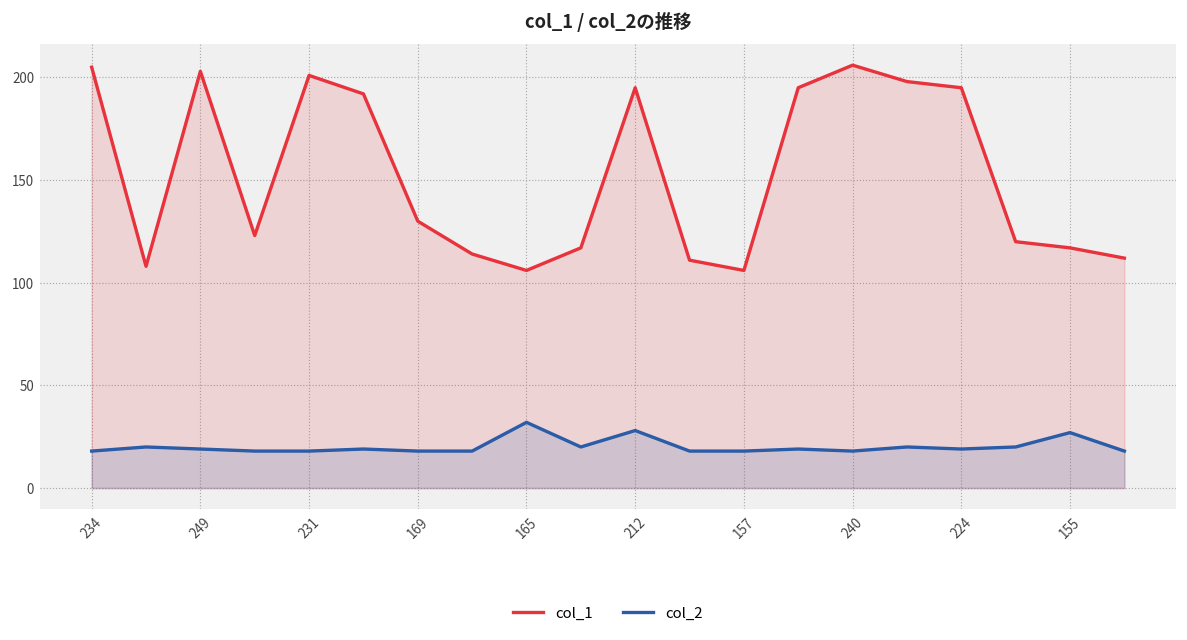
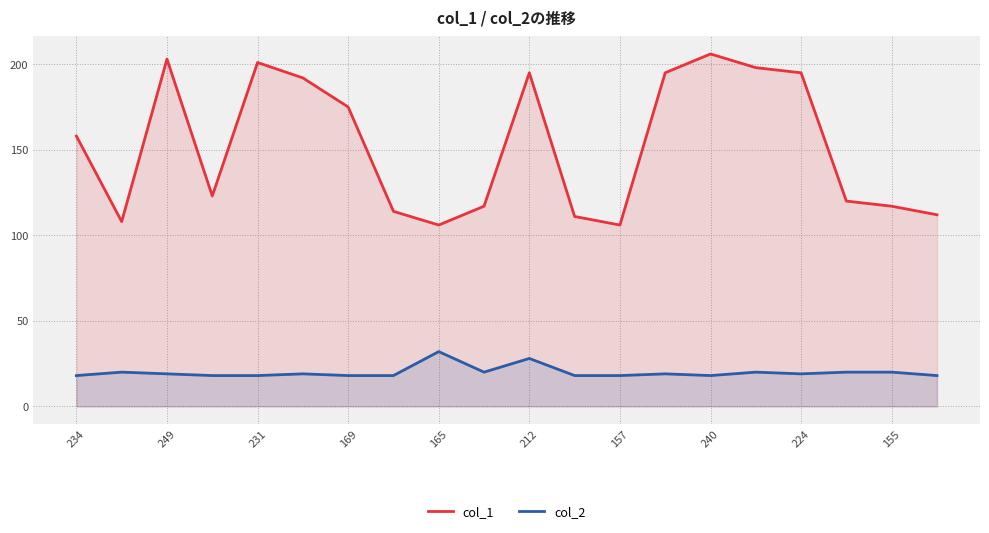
col_1, 234: 205 -> 158
col_1, 169: 130 -> 175
col_2, 155: 27 -> 20
